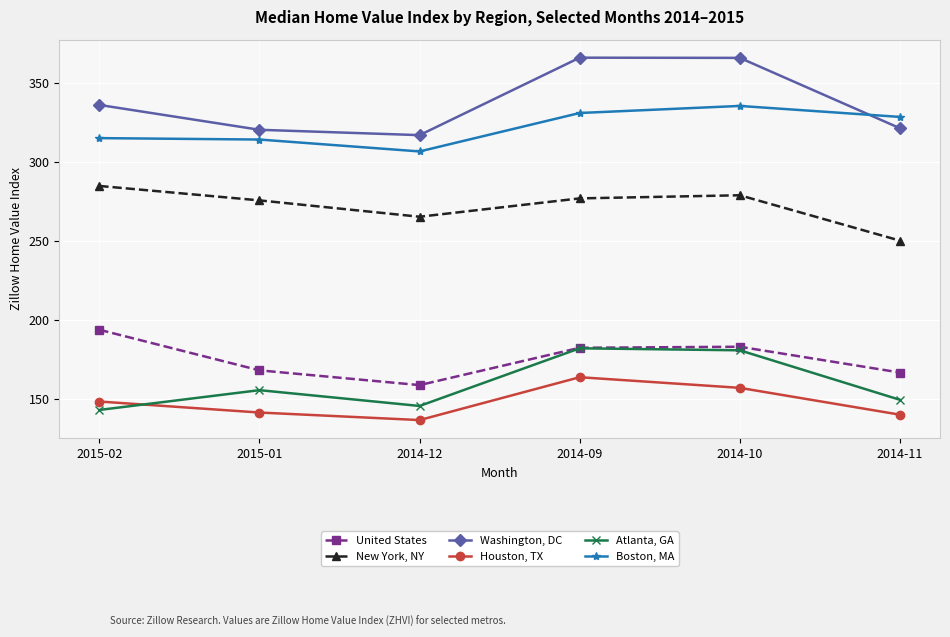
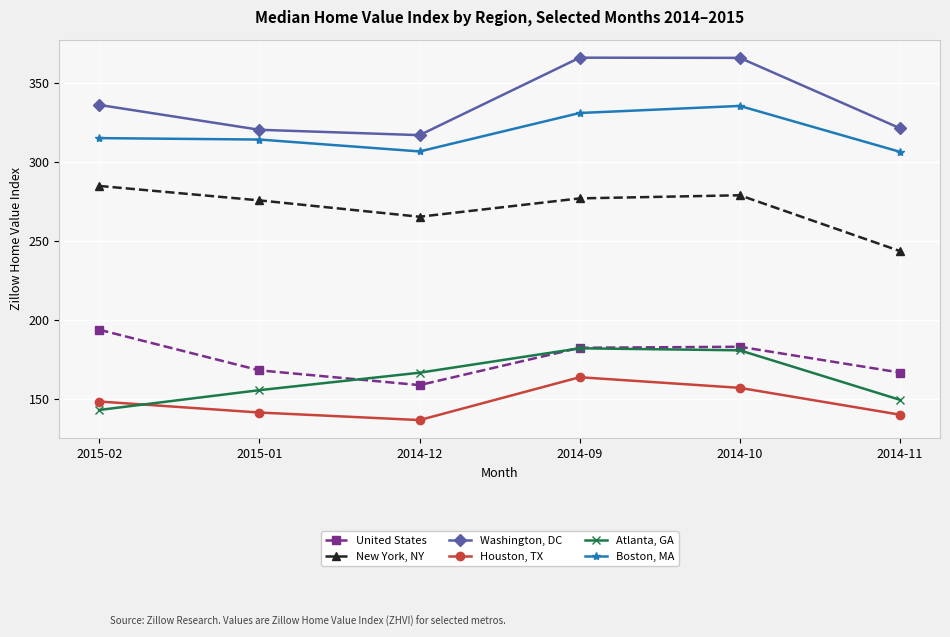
Atlanta, GA, 2014-12: 145 -> 166
New York, NY, 2014-11: 250 -> 243
Boston, MA, 2014-11: 328 -> 306
